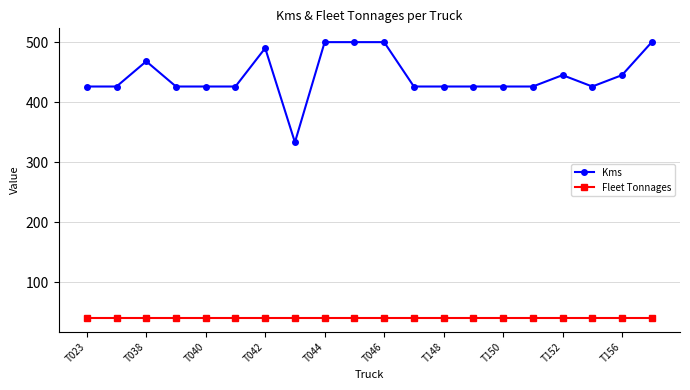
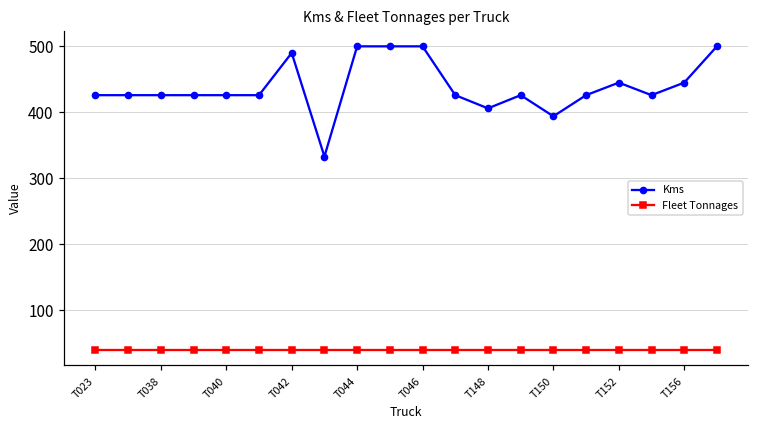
Kms, T038: 470 -> 430
Kms, T148: 430 -> 410
Kms, T150: 430 -> 390
